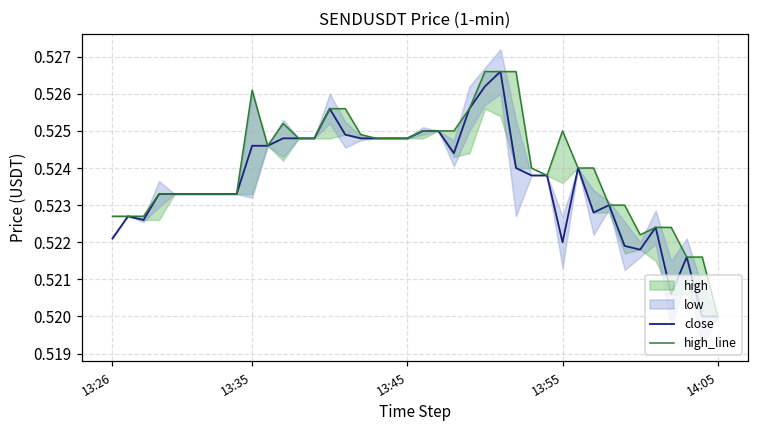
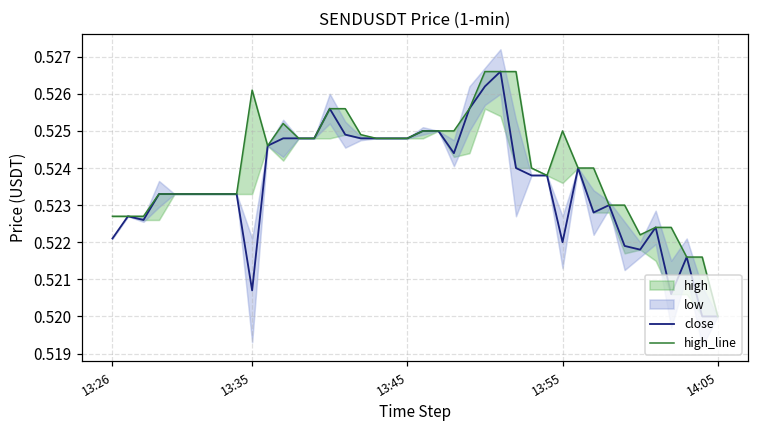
close, 13:35: 0.5246 -> 0.5207
